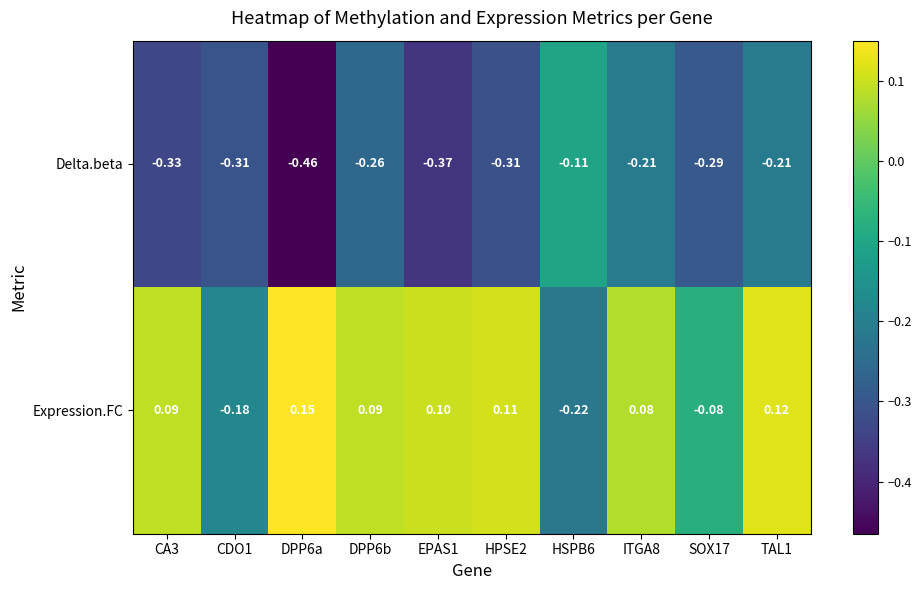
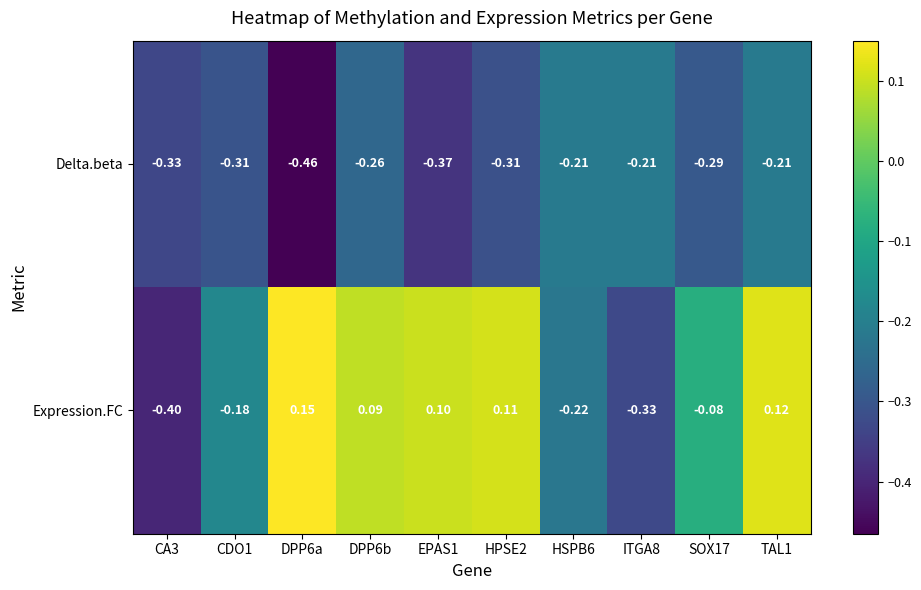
Delta.beta, HSPB6: -0.11 -> -0.21
Expression.FC, CA3: 0.09 -> -0.40
Expression.FC, ITGA8: 0.08 -> -0.33
